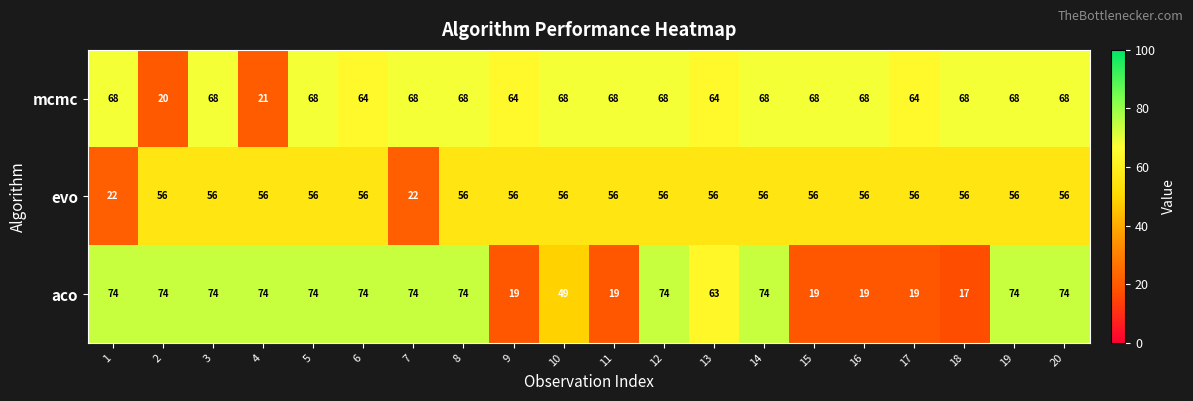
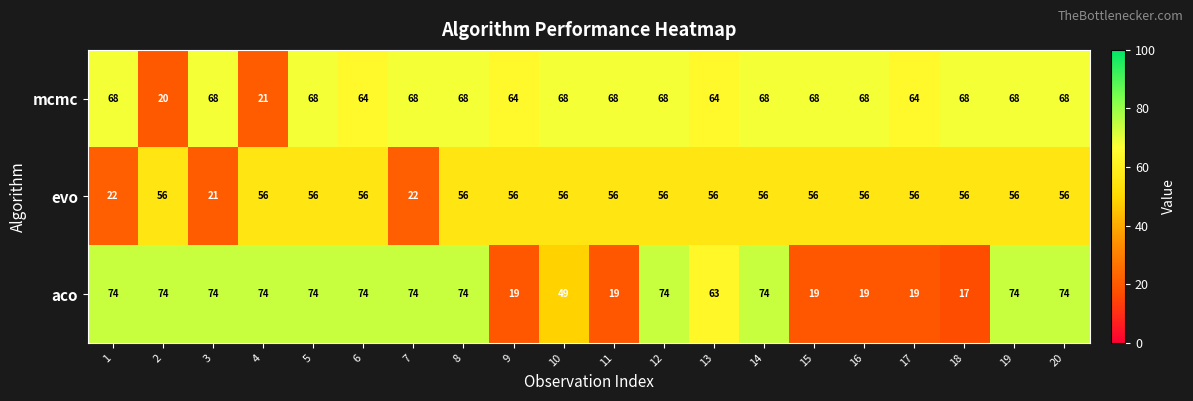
evo, 3: 56 -> 21
